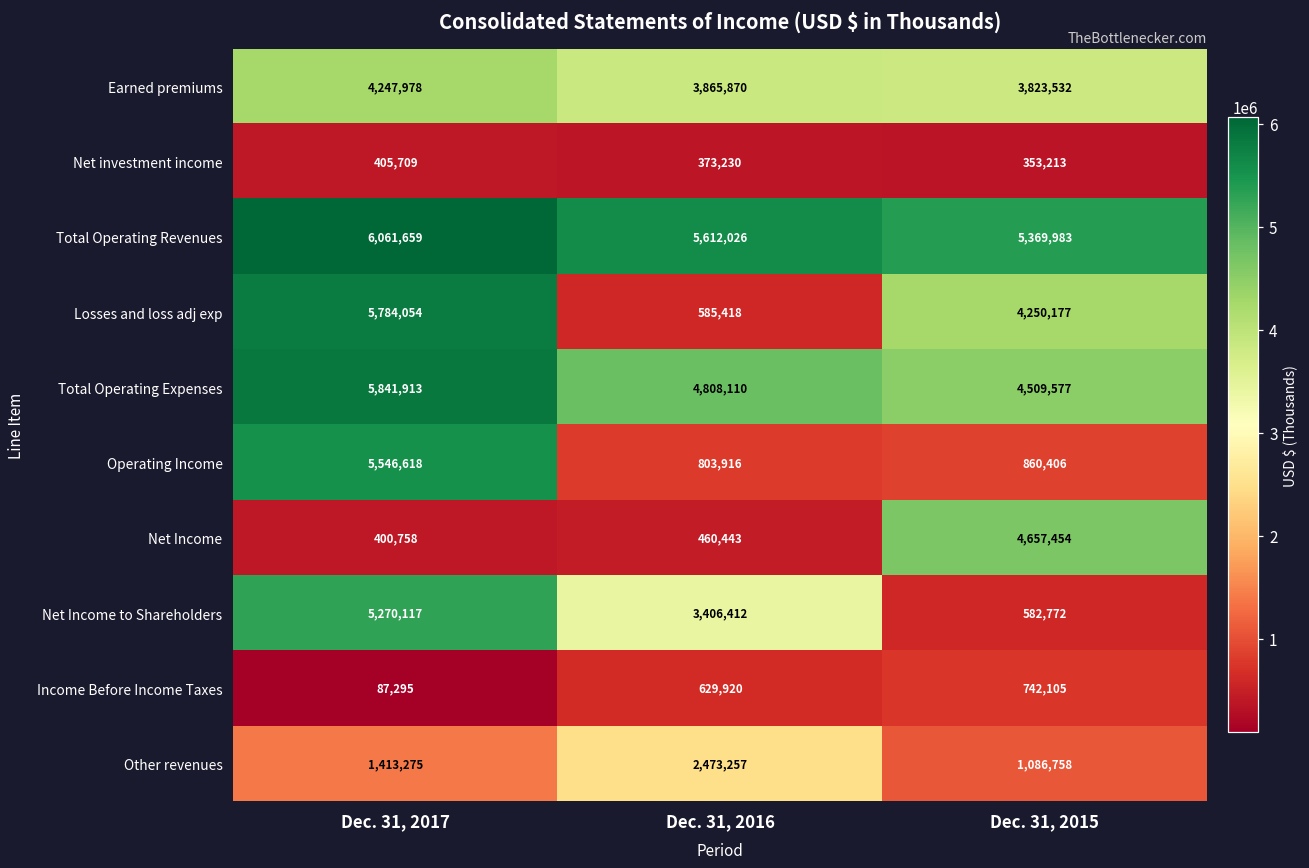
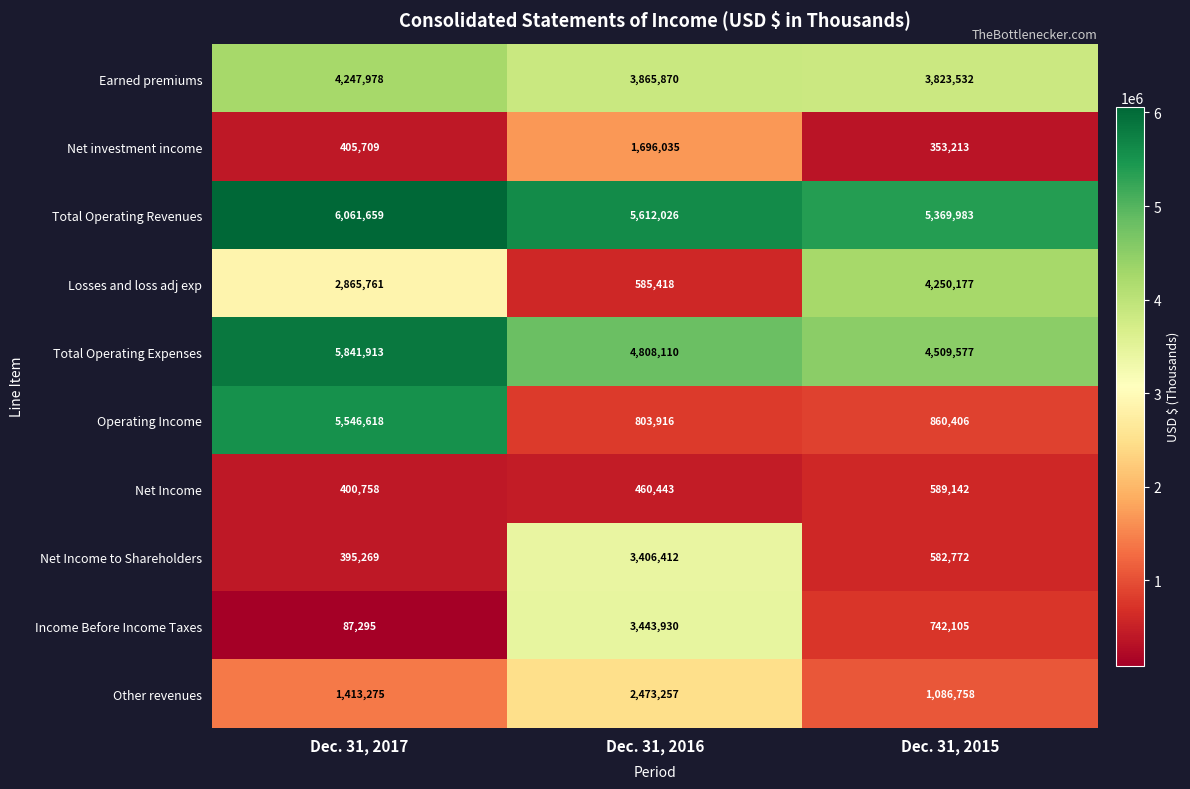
Net investment income, Dec. 31, 2016: 373,230 -> 1,696,035
Losses and loss adj exp, Dec. 31, 2017: 5,784,054 -> 2,865,761
Net Income, Dec. 31, 2015: 4,657,454 -> 589,142
Net Income to Shareholders, Dec. 31, 2017: 5,270,117 -> 395,269
Income Before Income Taxes, Dec. 31, 2016: 629,920 -> 3,443,930
